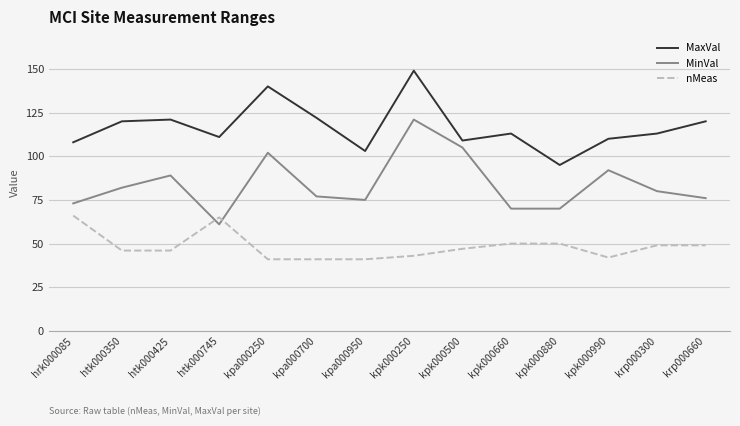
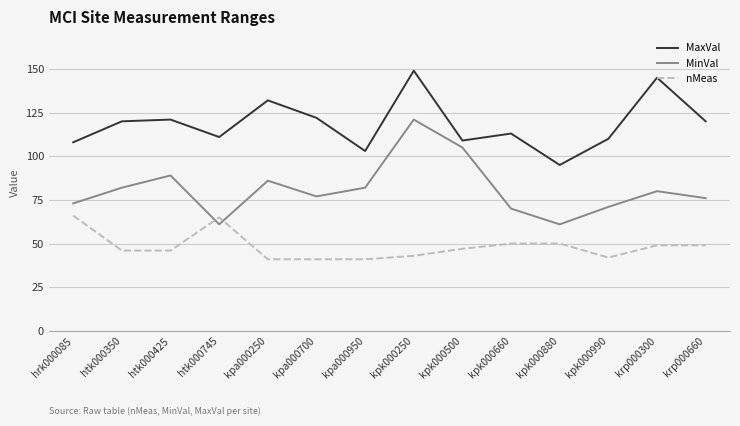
MaxVal, kpa000250: 140 -> 132
MinVal, kpa000250: 102 -> 86
MinVal, kpa000950: 75 -> 82
MinVal, kpk000880: 70 -> 61
MinVal, kpk000990: 92 -> 71
MaxVal, krp000300: 113 -> 145
